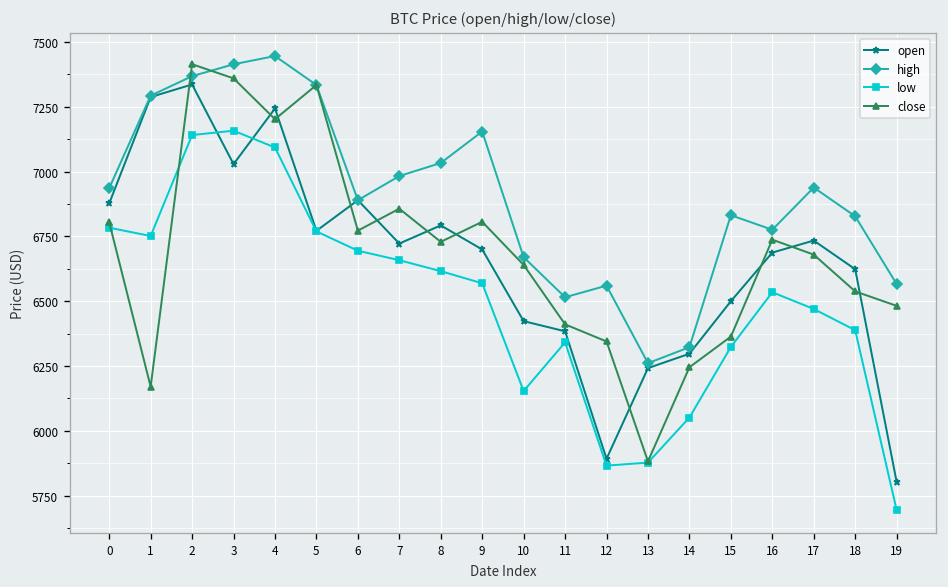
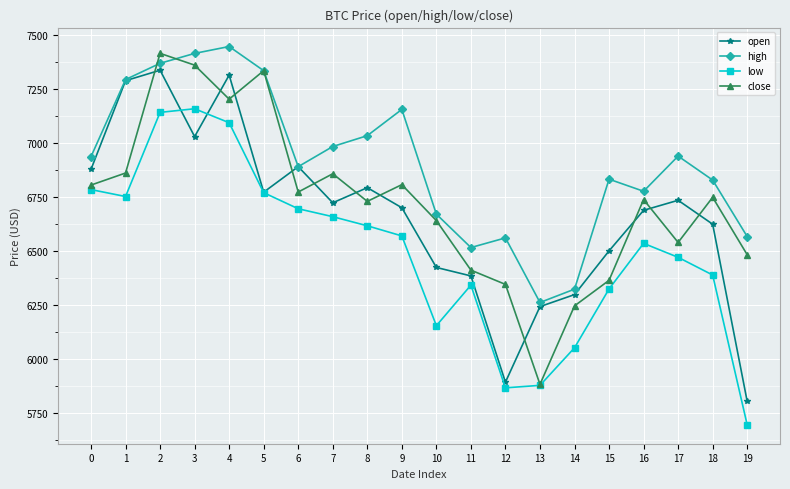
close, 1: 6170 -> 6860
open, 4: 7240 -> 7310
close, 17: 6680 -> 6540
close, 18: 6540 -> 6750
